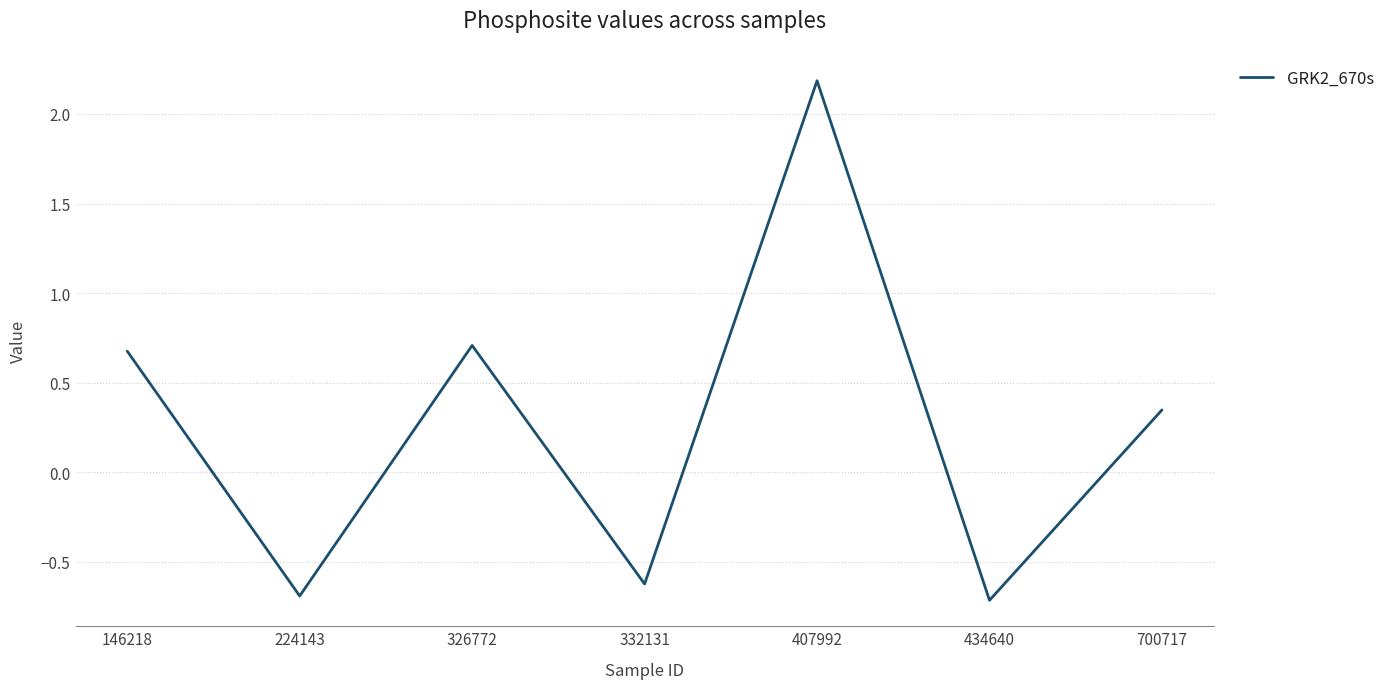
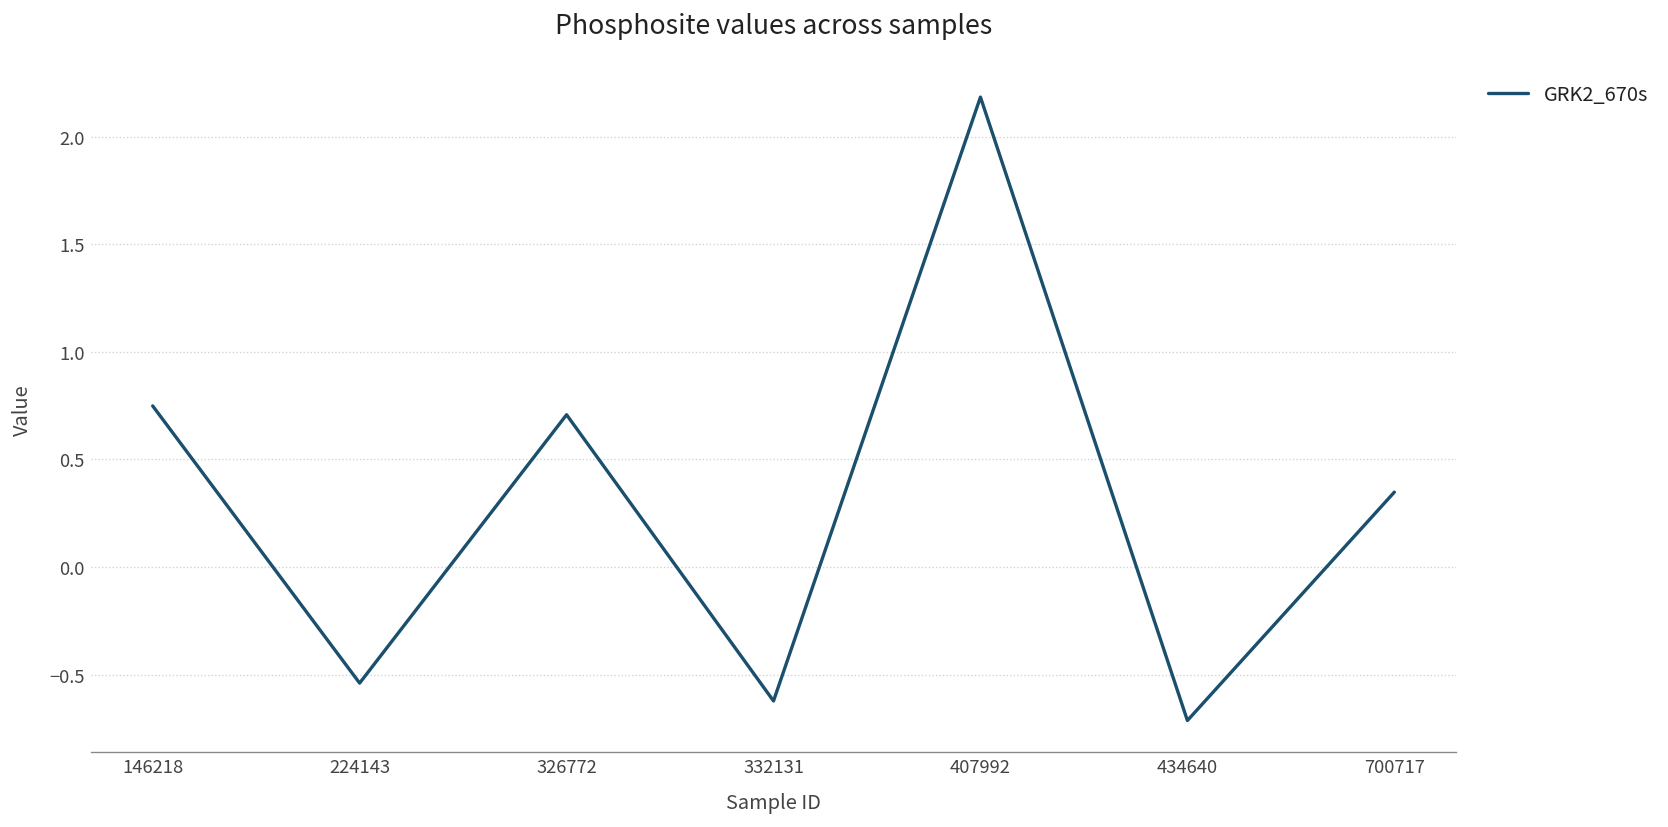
146218: 0.68 -> 0.75
224143: -0.69 -> -0.54
